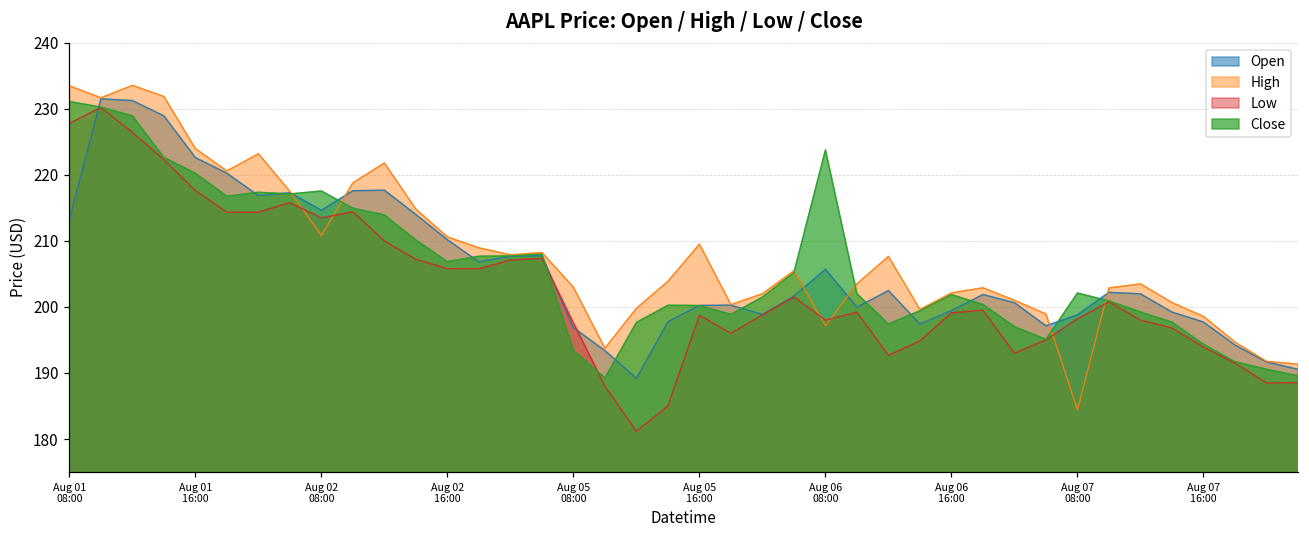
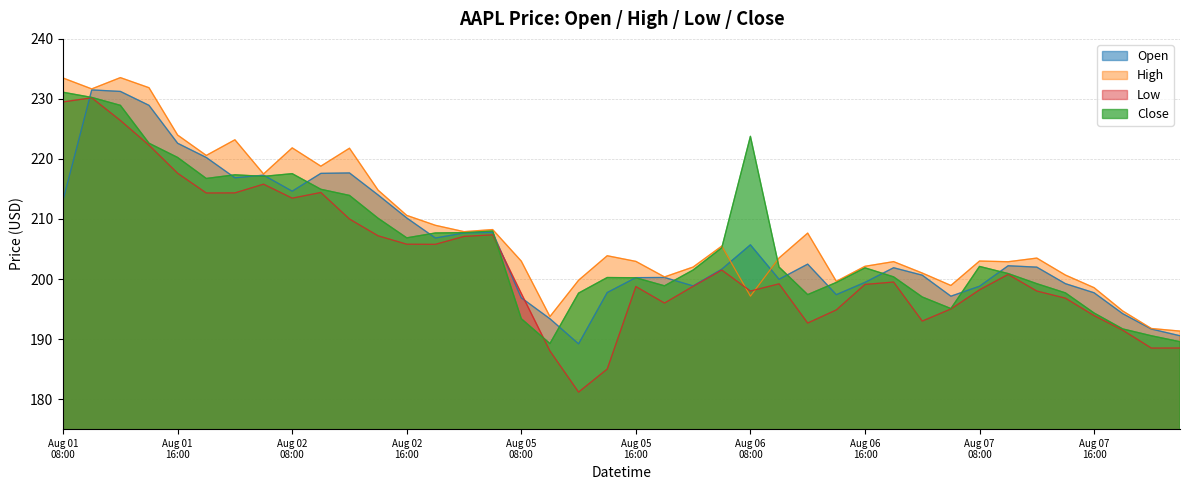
Low, Aug 01 08:00: 228 -> 230
High, Aug 02 08:00: 211 -> 222
High, Aug 05 16:00: 210 -> 203
High, Aug 07 08:00: 184 -> 203
